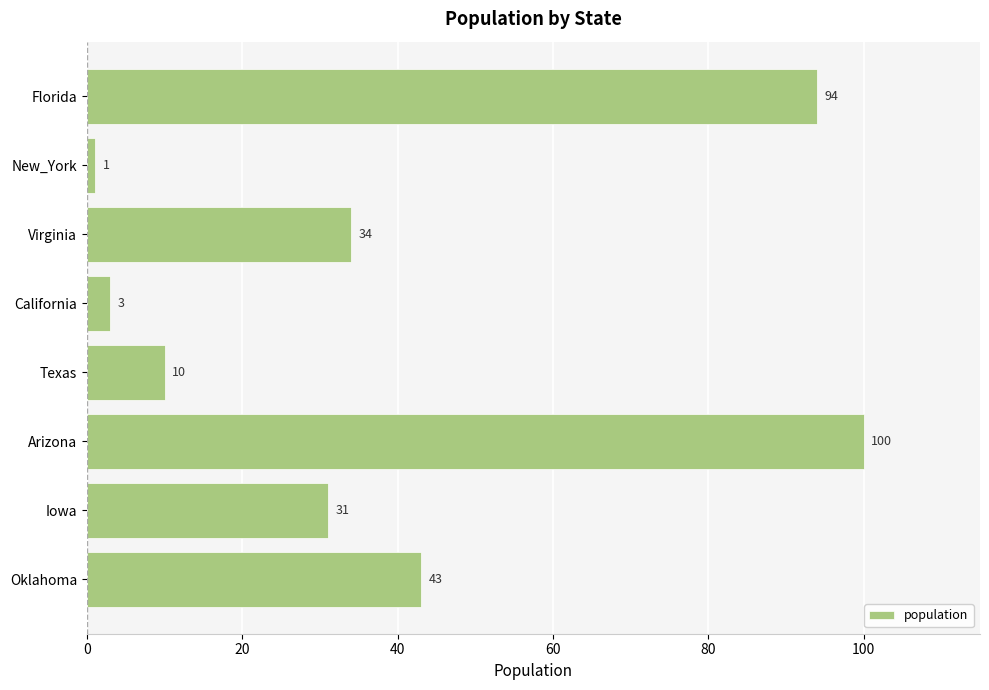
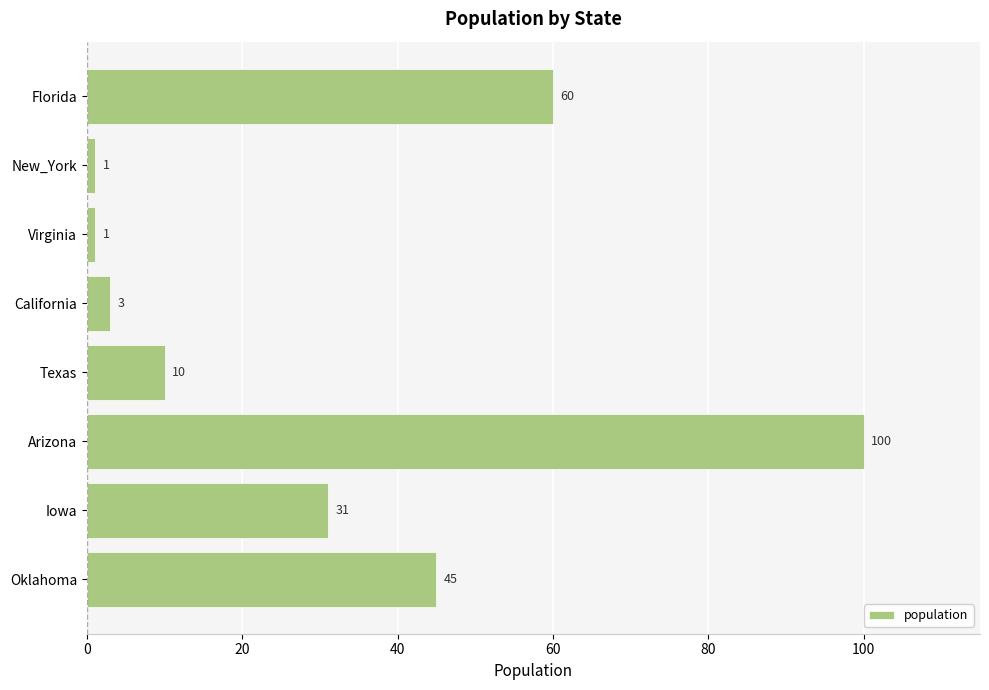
Florida: 94 -> 60
Virginia: 34 -> 1
Oklahoma: 43 -> 45
